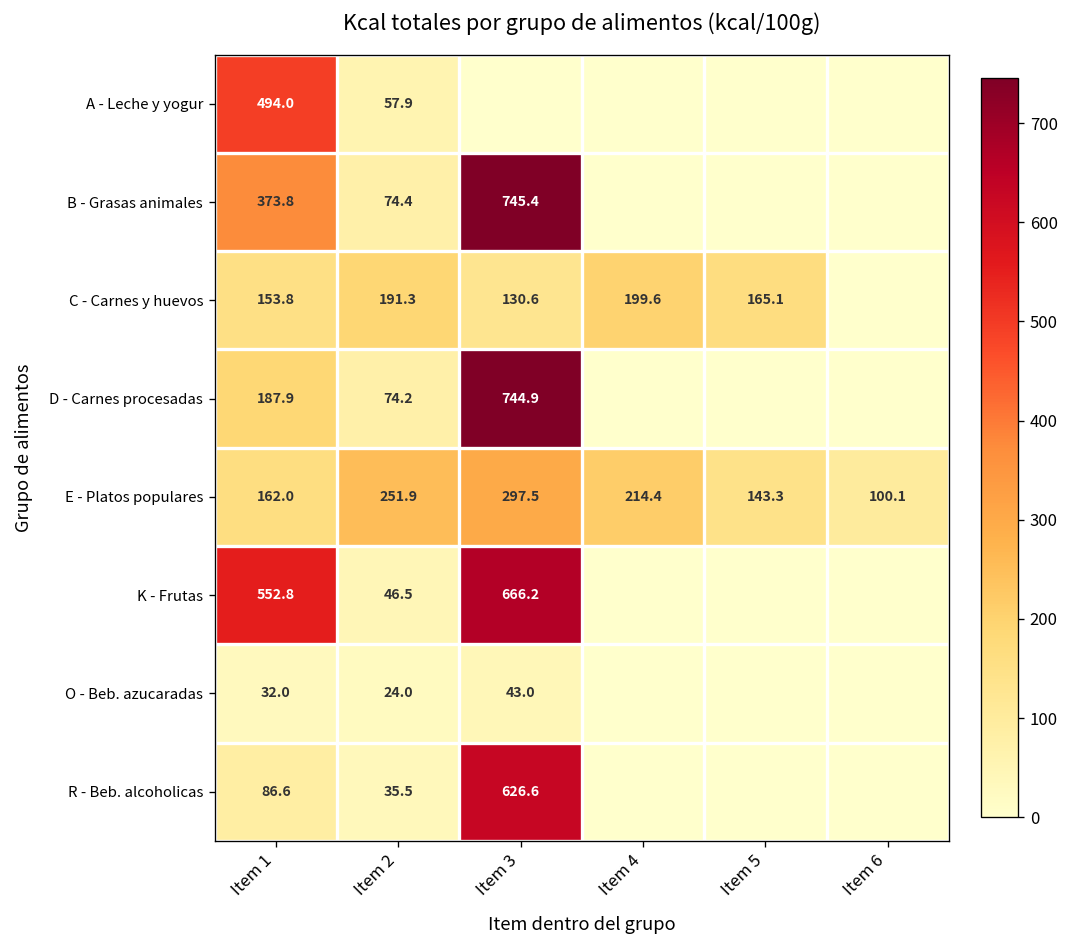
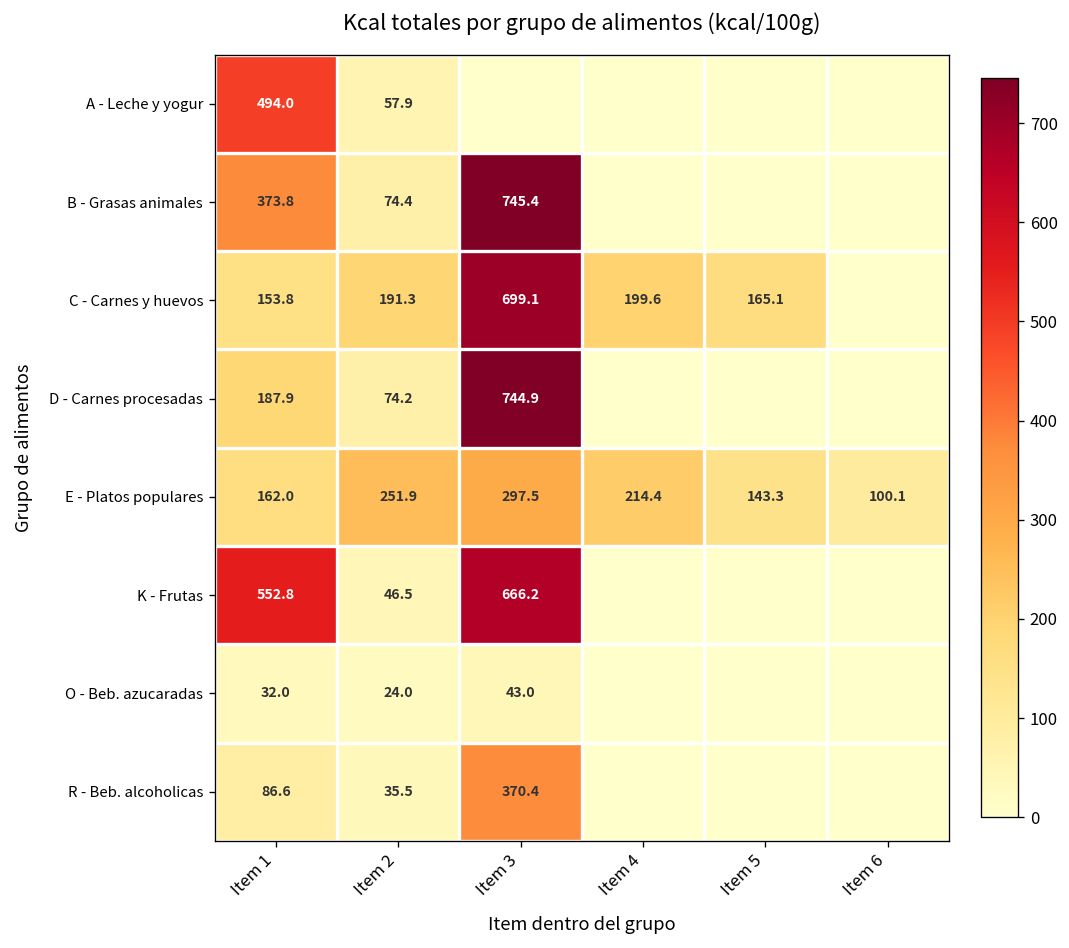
C - Carnes y huevos, Item 3: 130.6 -> 699.1
R - Beb. alcoholicas, Item 3: 626.6 -> 370.4
